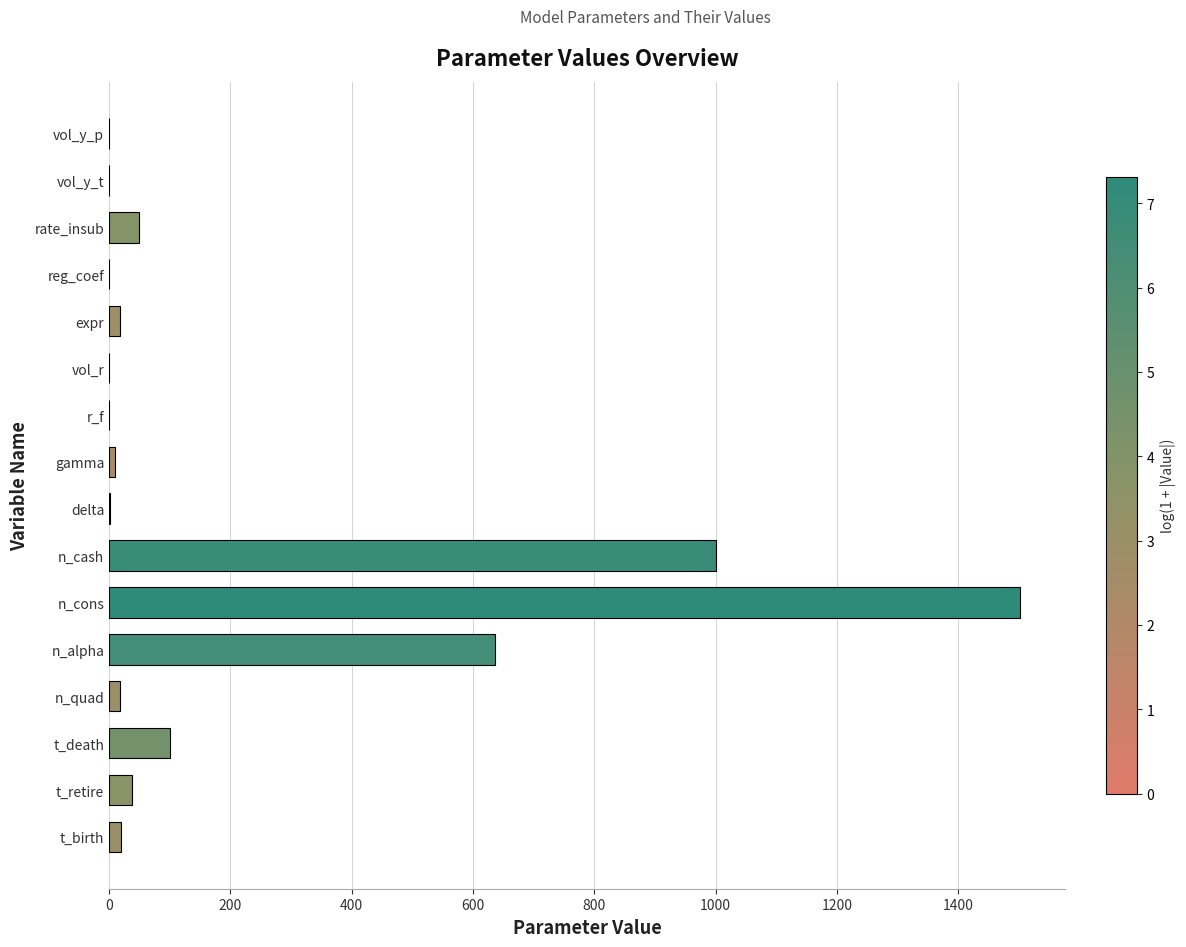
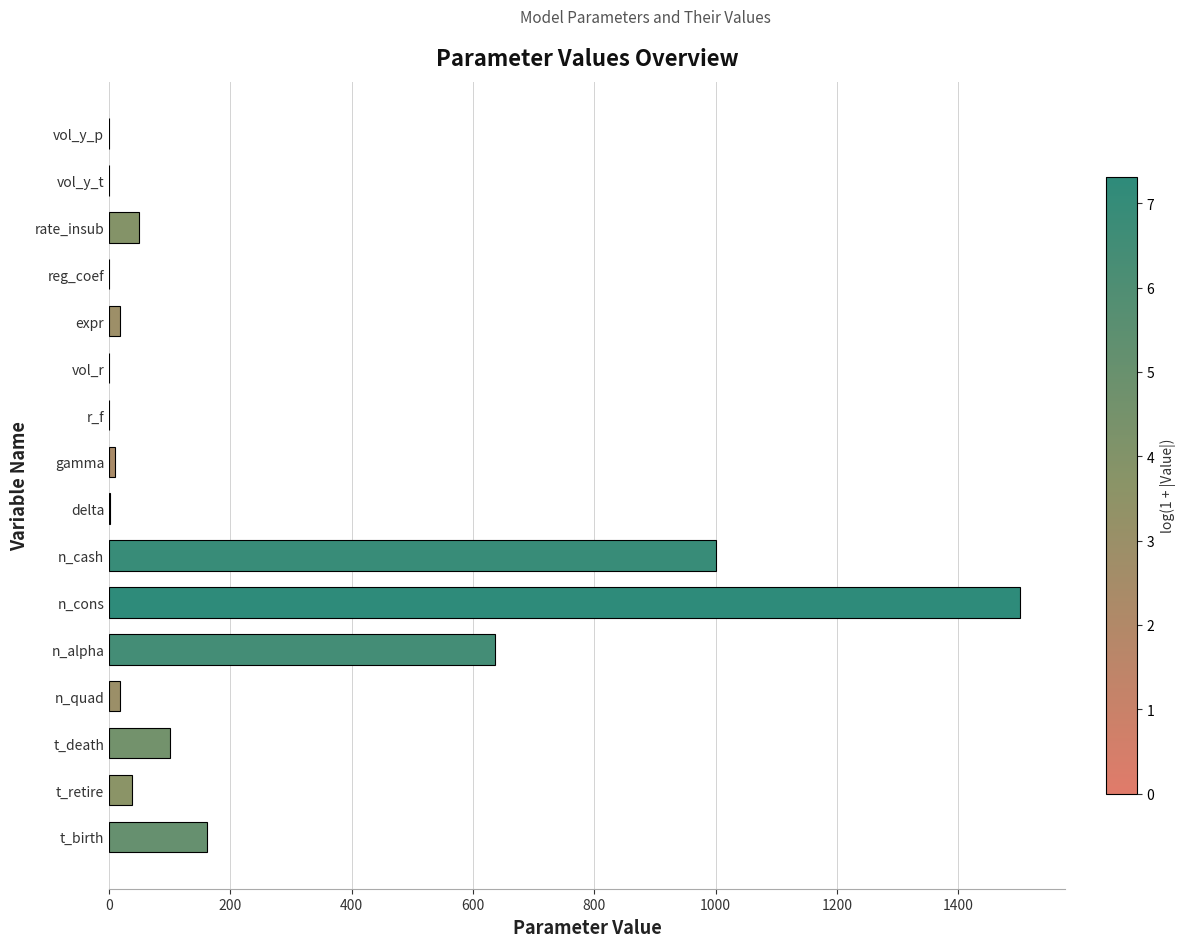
t_birth: 20 -> 160
